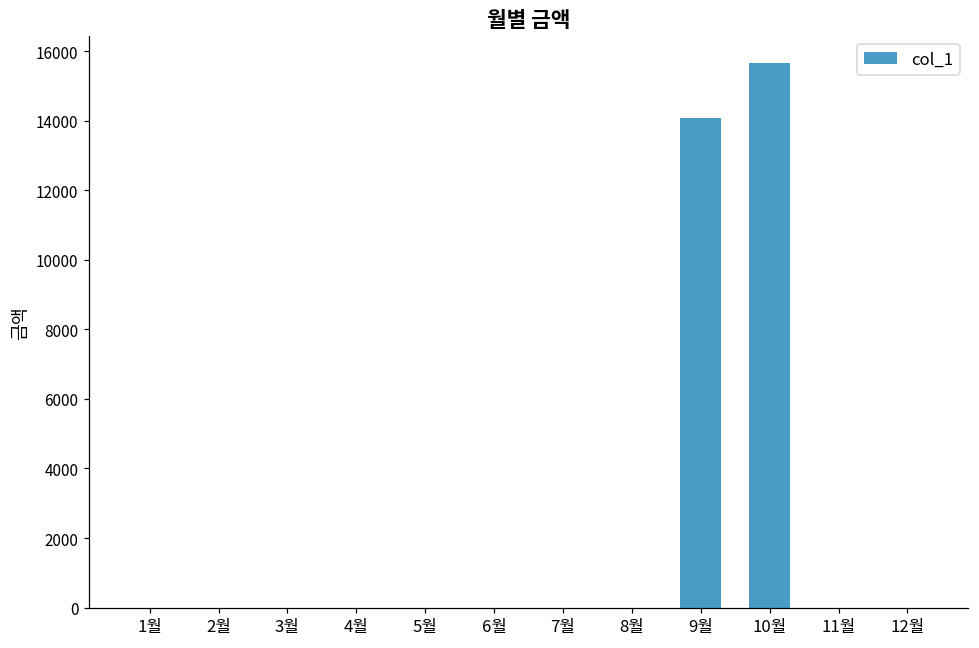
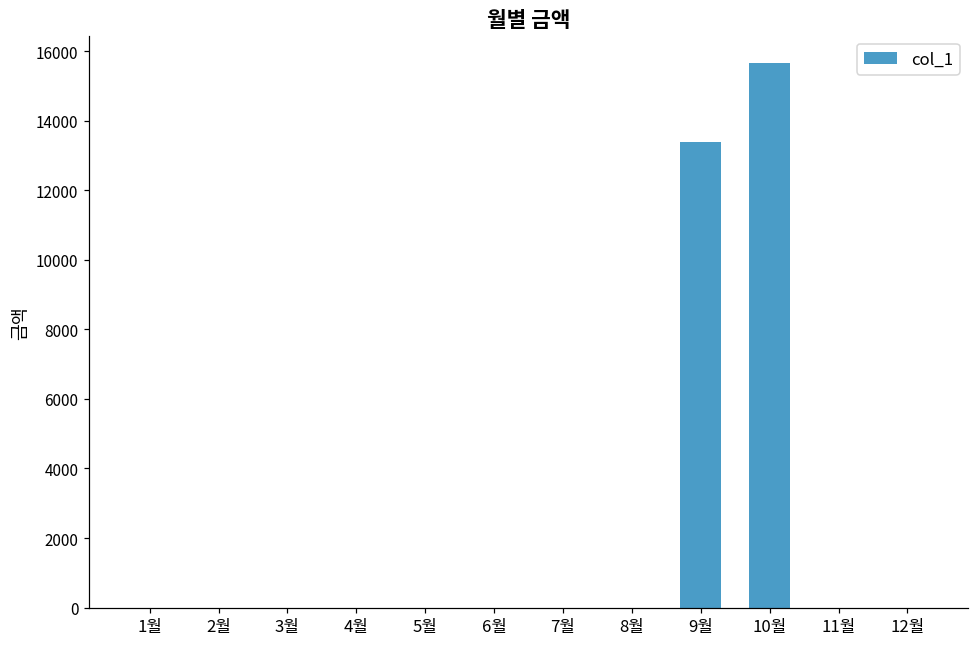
9월: 14100 -> 13400
